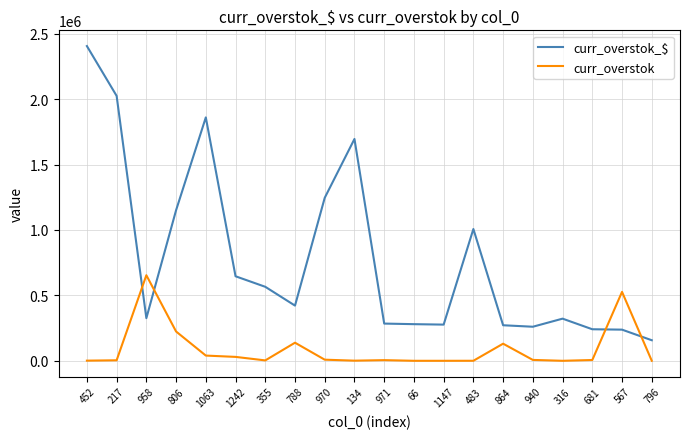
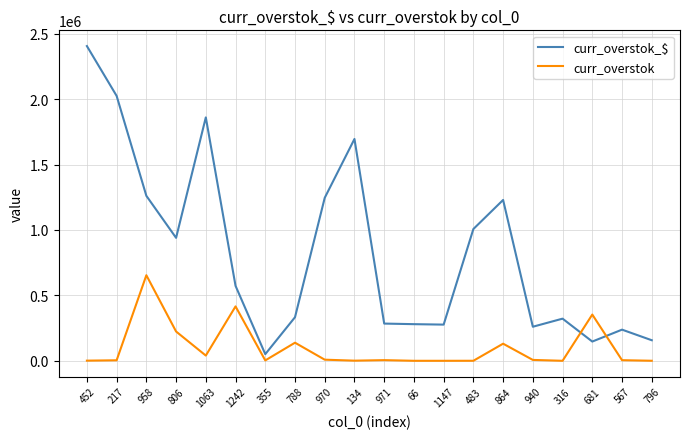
curr_overstok_$, 958: 330000 -> 1260000
curr_overstok_$, 806: 1150000 -> 940000
curr_overstok_$, 1242: 650000 -> 570000
curr_overstok, 1242: 30000 -> 420000
curr_overstok_$, 355: 570000 -> 50000
curr_overstok_$, 788: 420000 -> 330000
curr_overstok_$, 864: 270000 -> 1230000
curr_overstok_$, 681: 240000 -> 150000
curr_overstok, 681: 10000 -> 350000
curr_overstok, 567: 530000 -> 0
